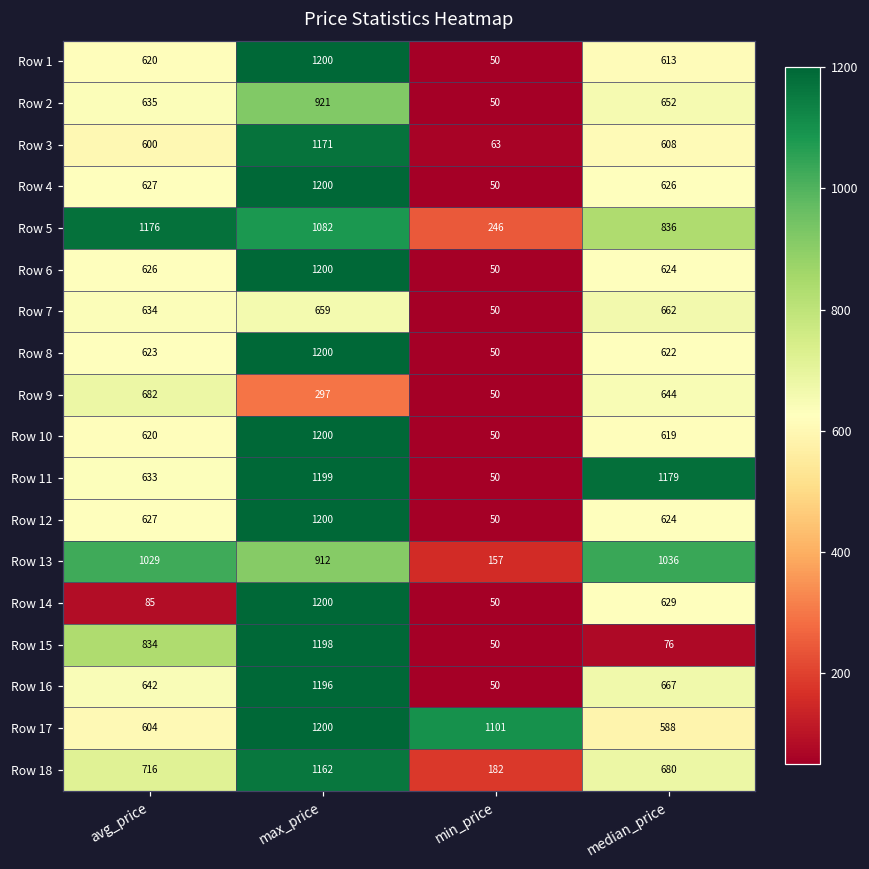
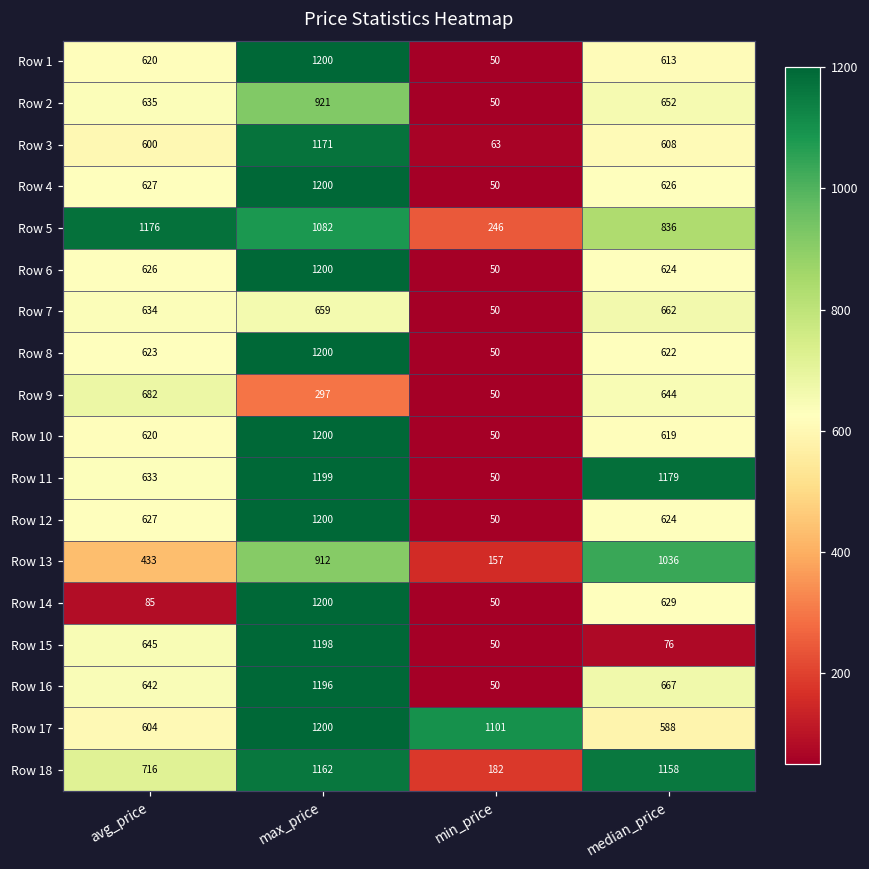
Row 13, avg_price: 1029 -> 433
Row 15, avg_price: 834 -> 645
Row 18, median_price: 680 -> 1158
